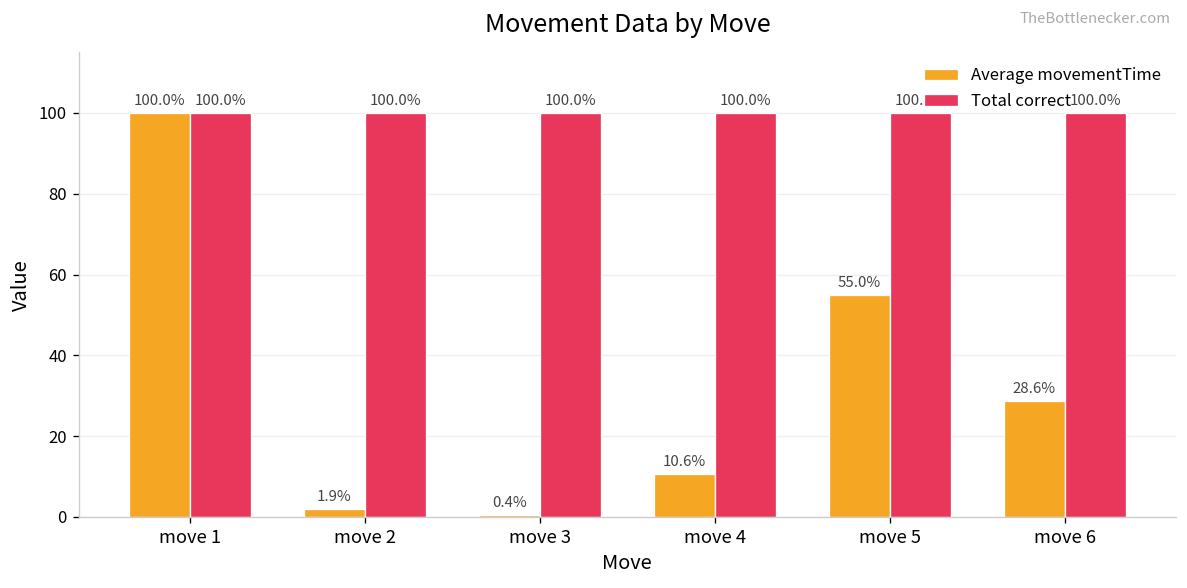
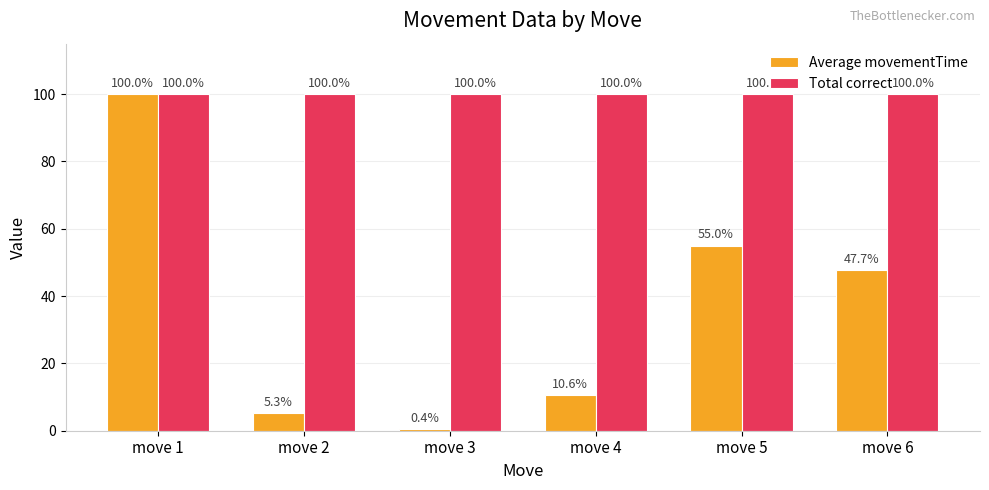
Average movementTime, move 2: 1.9% -> 5.3%
Average movementTime, move 6: 28.6% -> 47.7%
